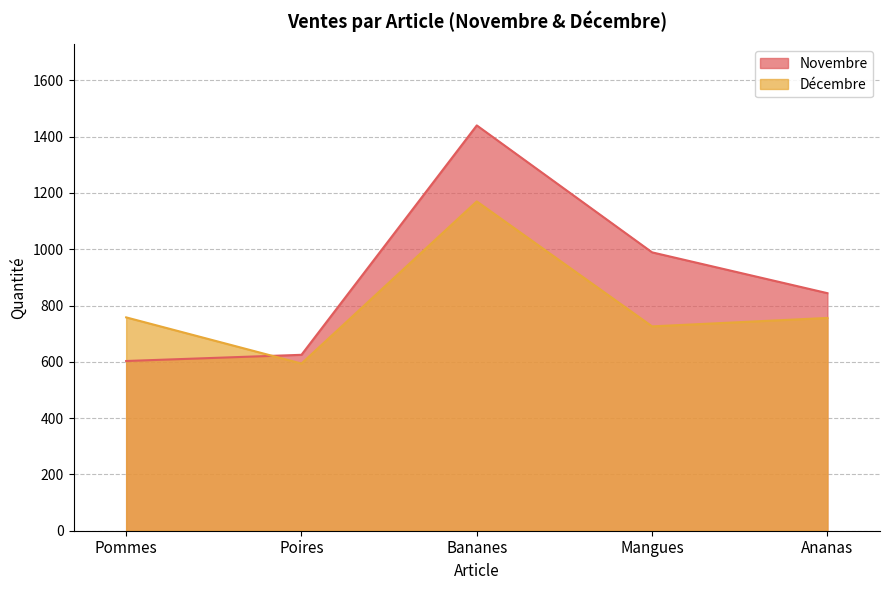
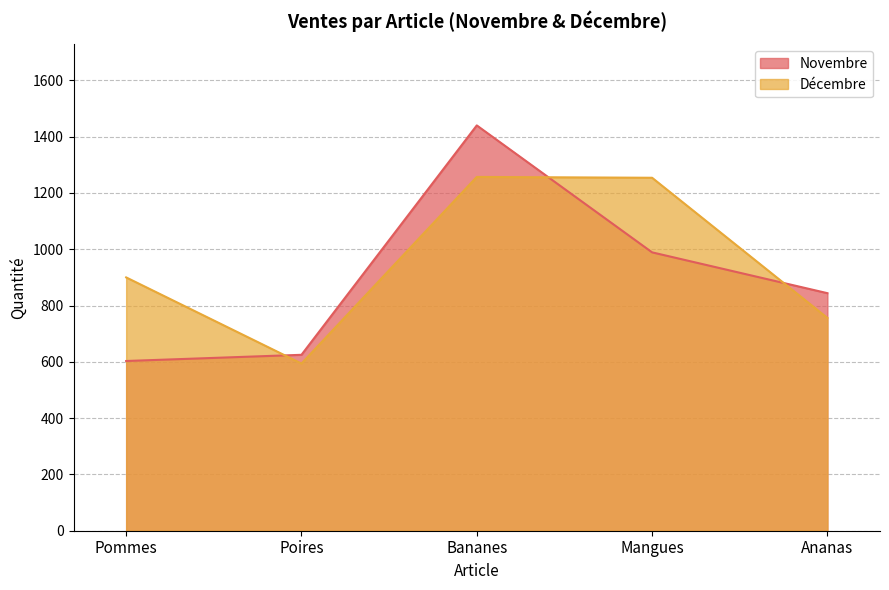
Décembre, Pommes: 760 -> 900
Décembre, Bananes: 1170 -> 1260
Décembre, Mangues: 730 -> 1250
